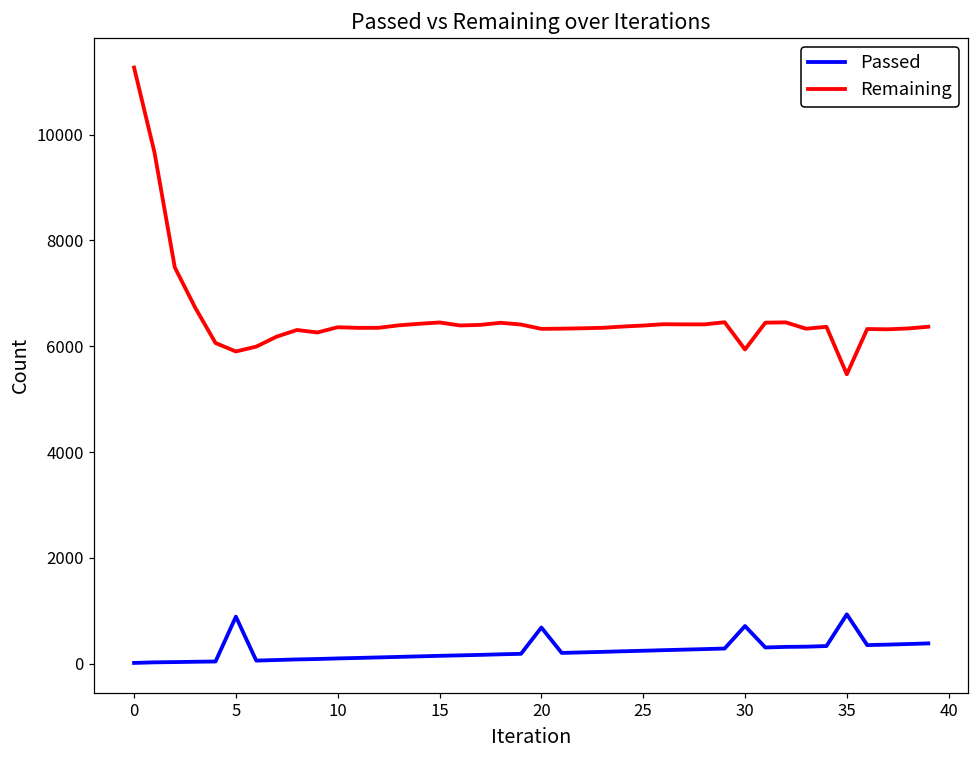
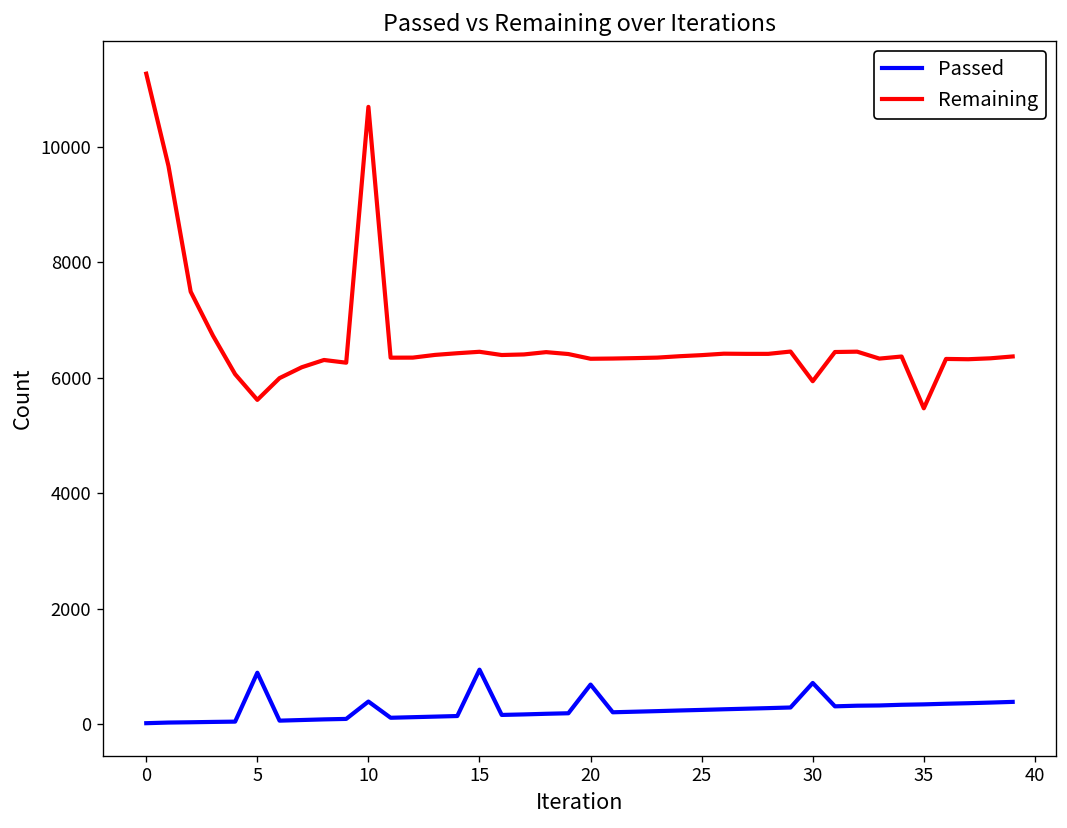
Remaining, 5: 5900 -> 5600
Passed, 10: 100 -> 400
Remaining, 10: 6400 -> 10700
Passed, 15: 200 -> 900
Passed, 35: 900 -> 300
